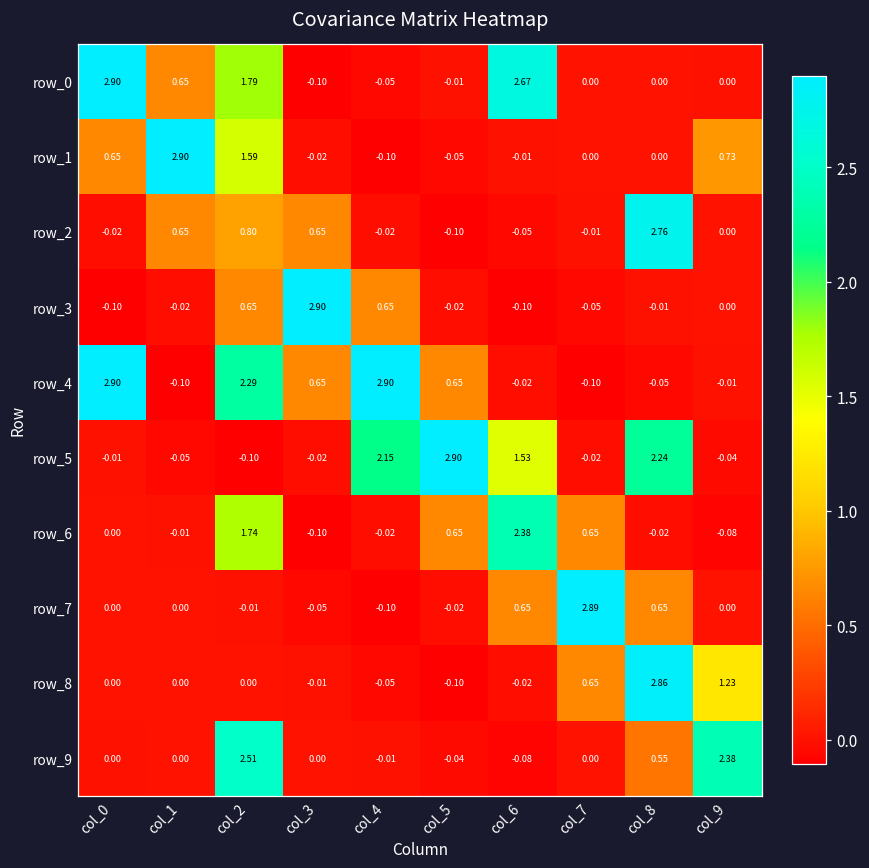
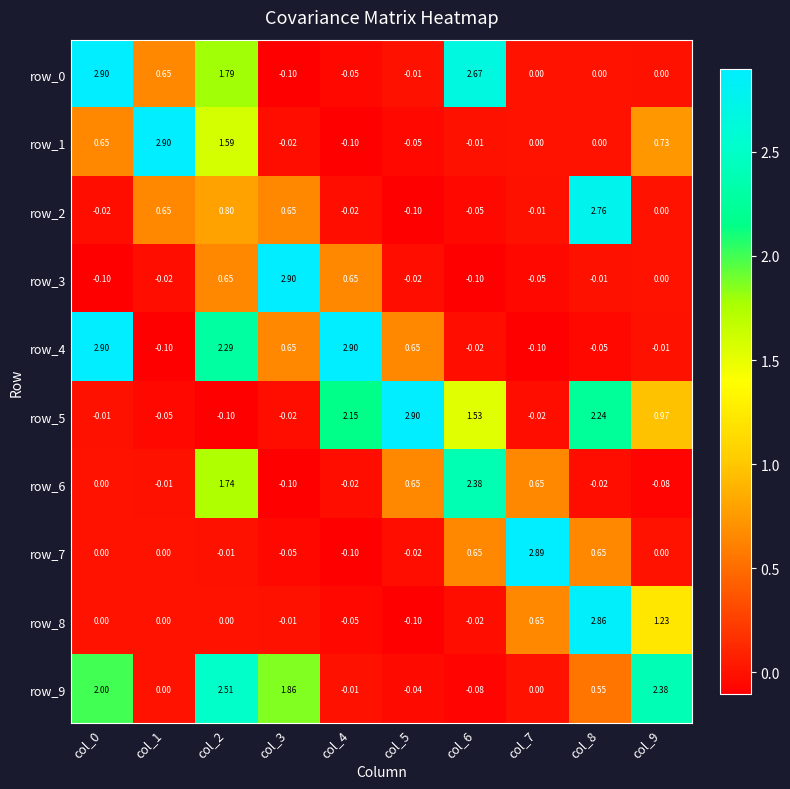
row_5, col_9: -0.04 -> 0.97
row_9, col_0: 0.00 -> 2.00
row_9, col_3: 0.00 -> 1.86
